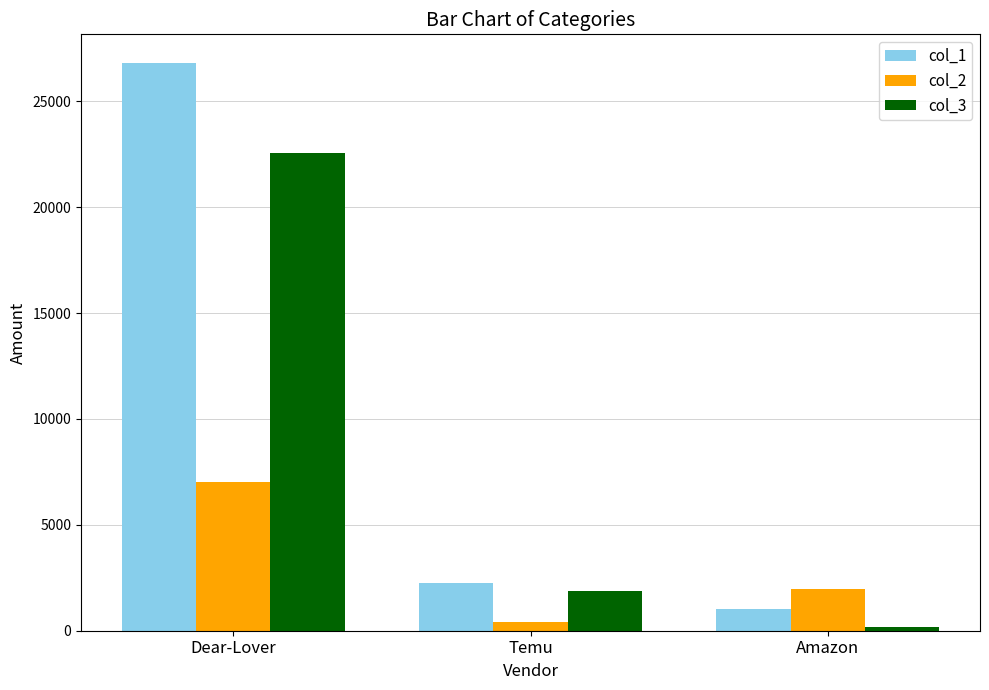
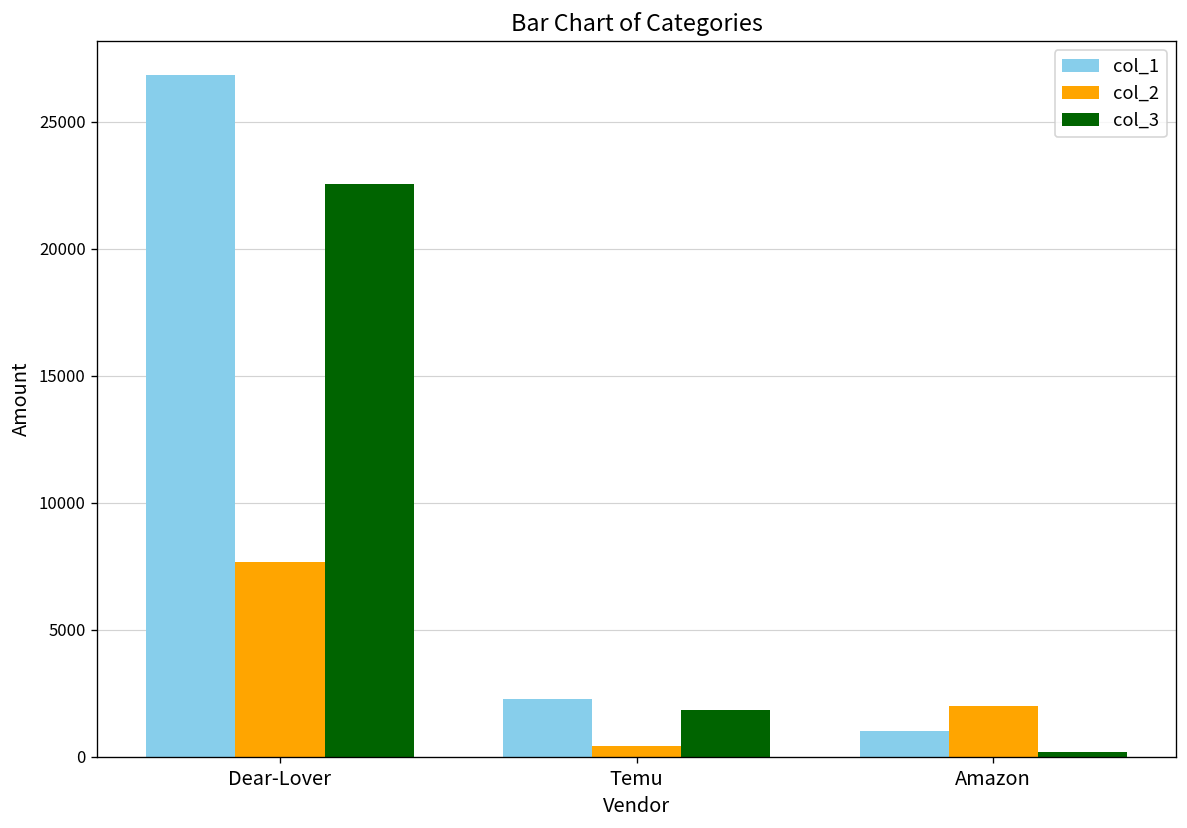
col_2, Dear-Lover: 7000 -> 7700
